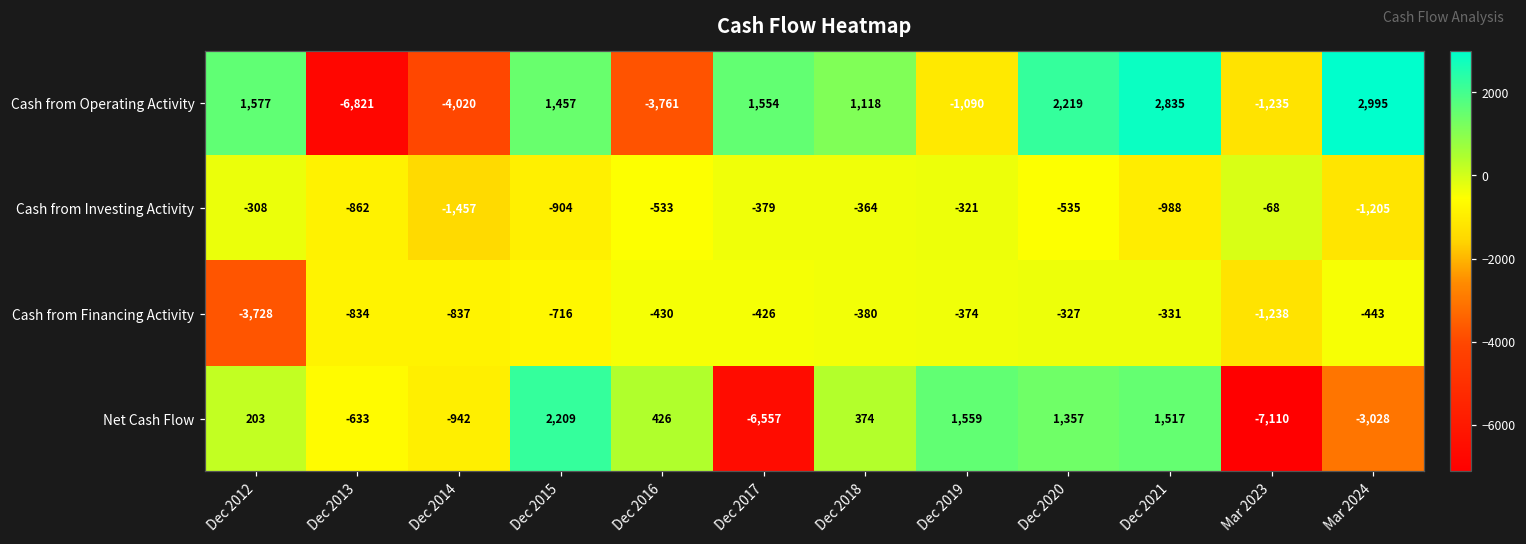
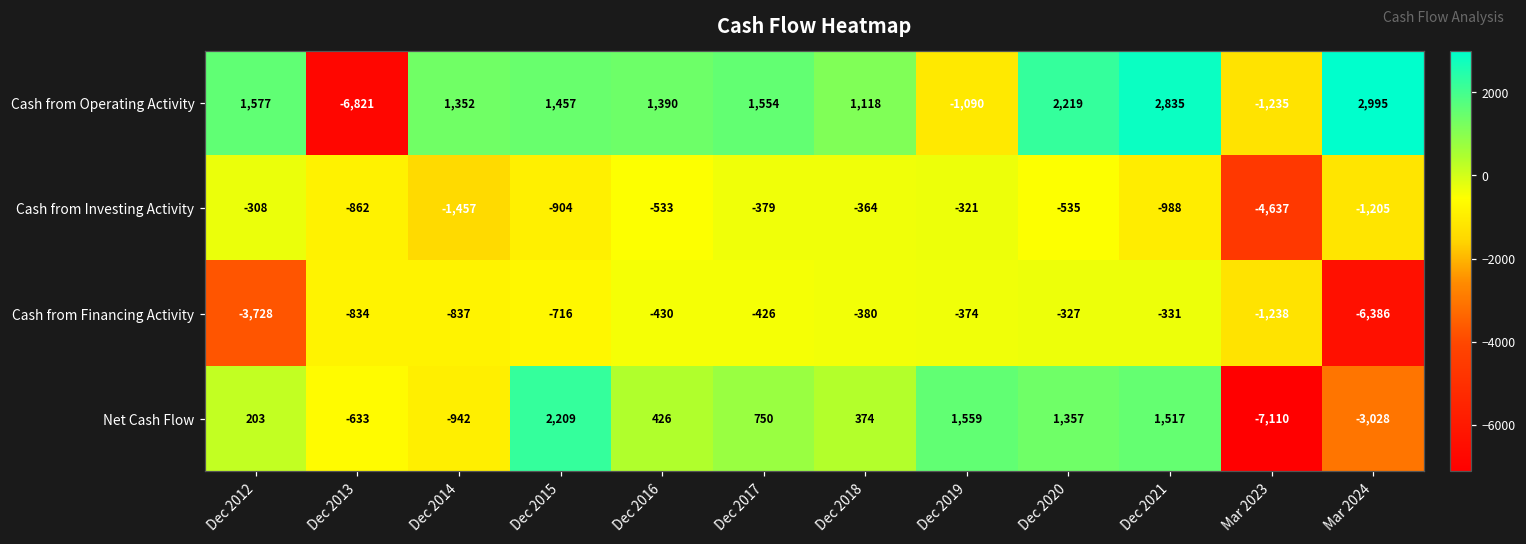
Cash from Operating Activity, Dec 2014: -4,020 -> 1,352
Cash from Operating Activity, Dec 2016: -3,761 -> 1,390
Cash from Investing Activity, Mar 2023: -68 -> -4,637
Cash from Financing Activity, Mar 2024: -443 -> -6,386
Net Cash Flow, Dec 2017: -6,557 -> 750
